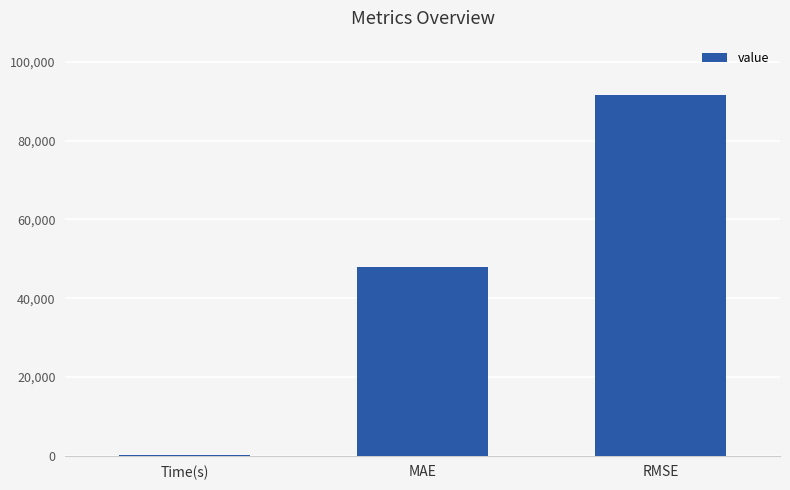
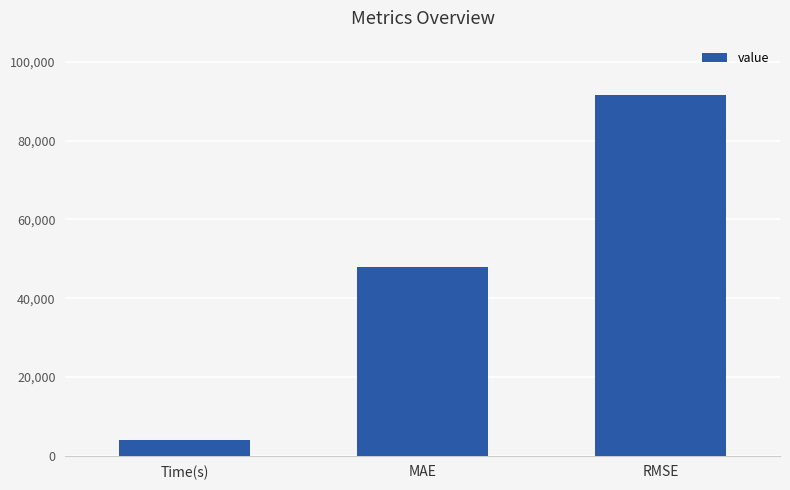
Time(s): 0 -> 4,000
